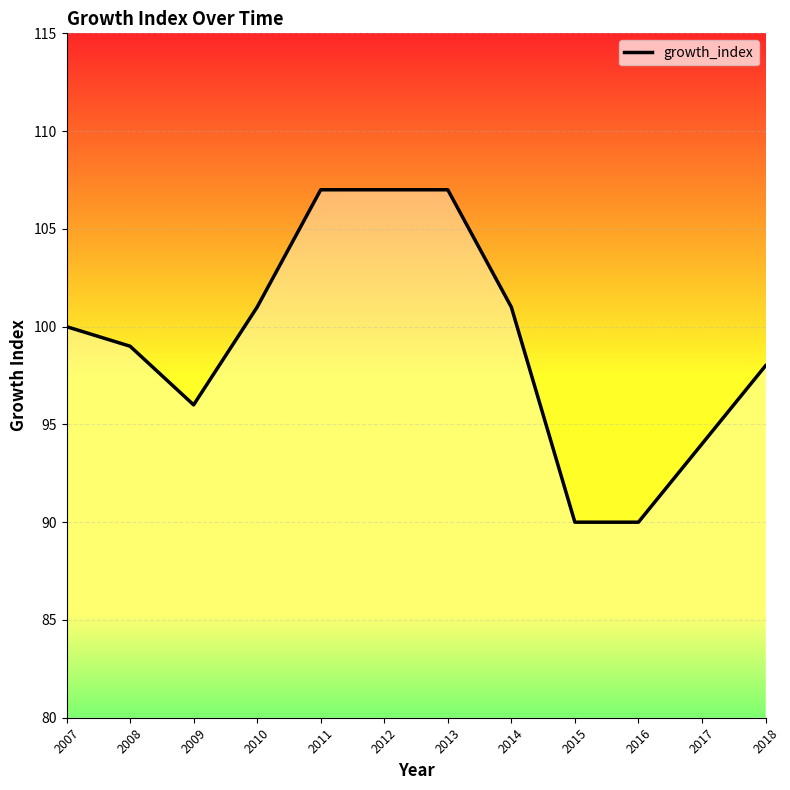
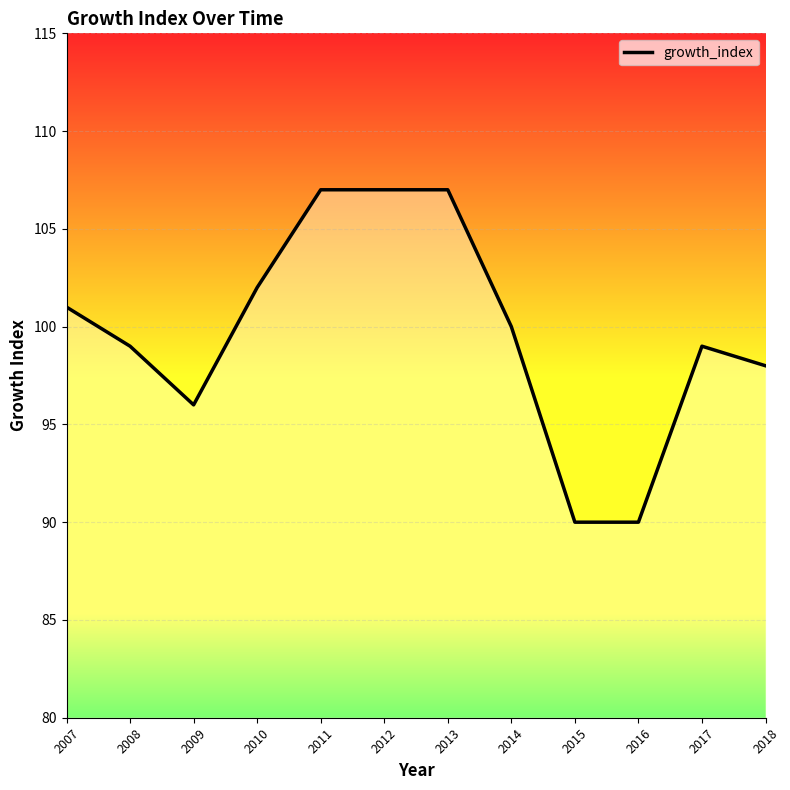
2007: 100 -> 101
2010: 101 -> 102
2014: 101 -> 100
2017: 94 -> 99
